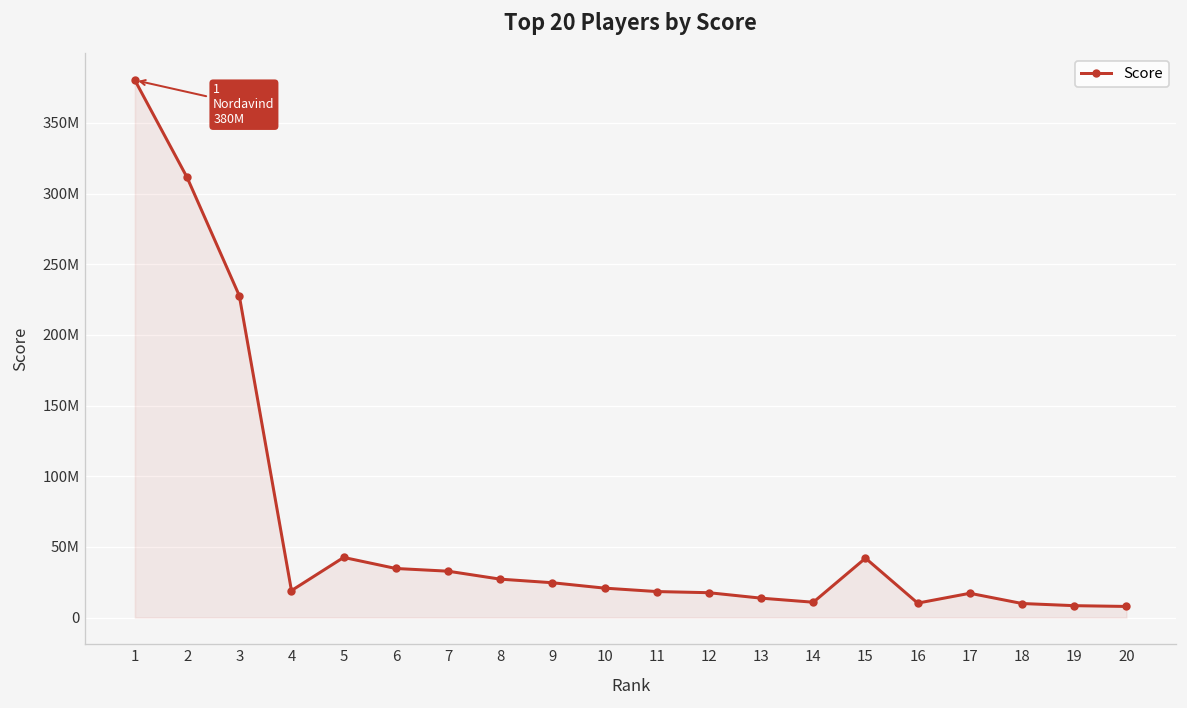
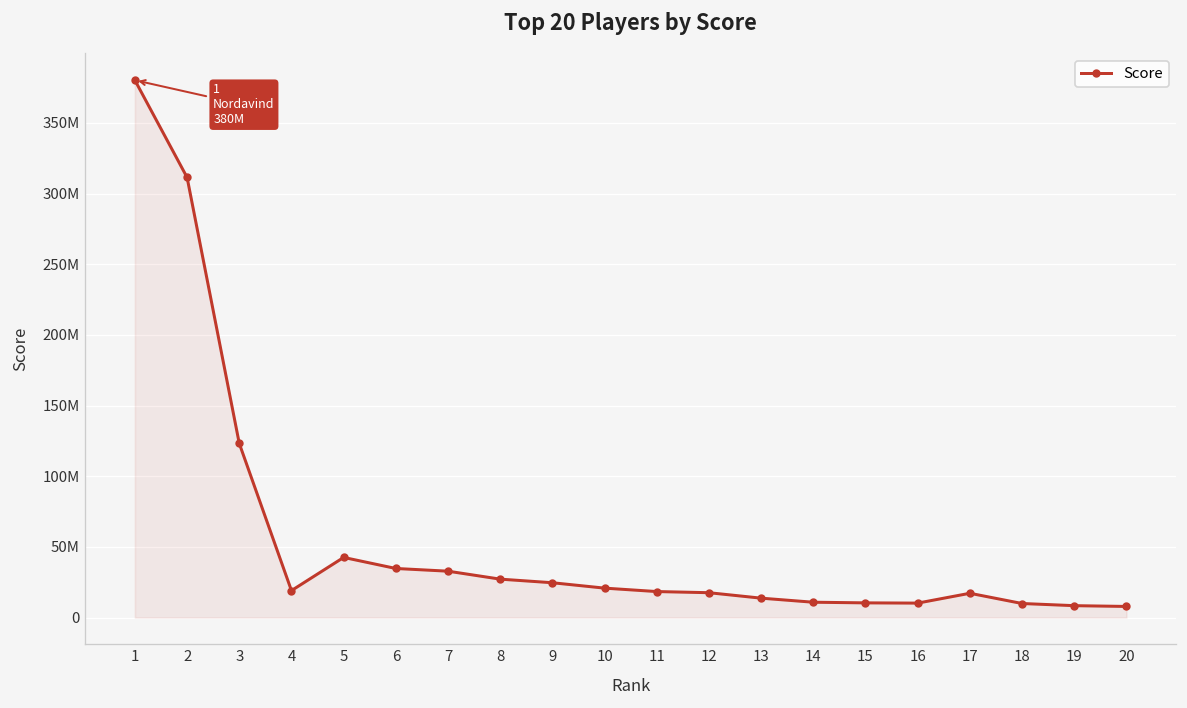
3: 228000000 -> 123000000
15: 42000000 -> 10000000
